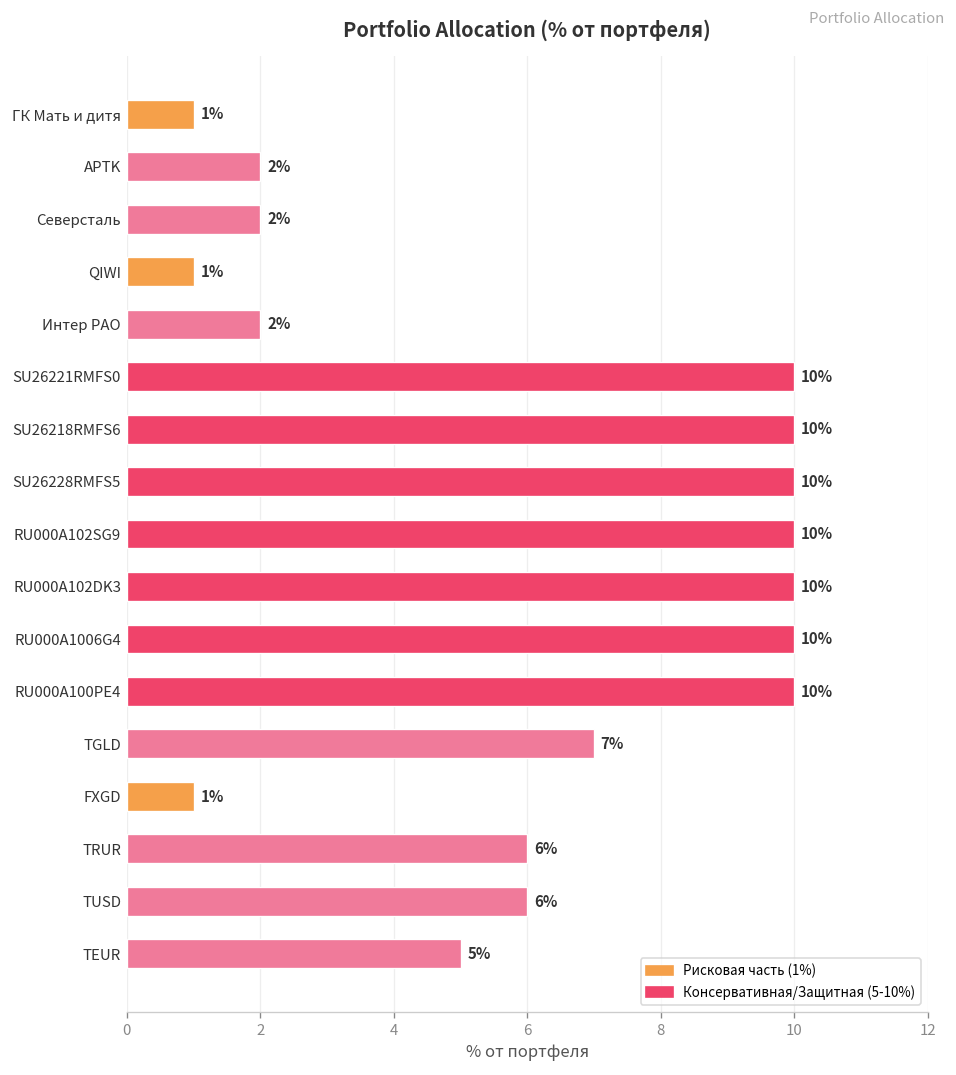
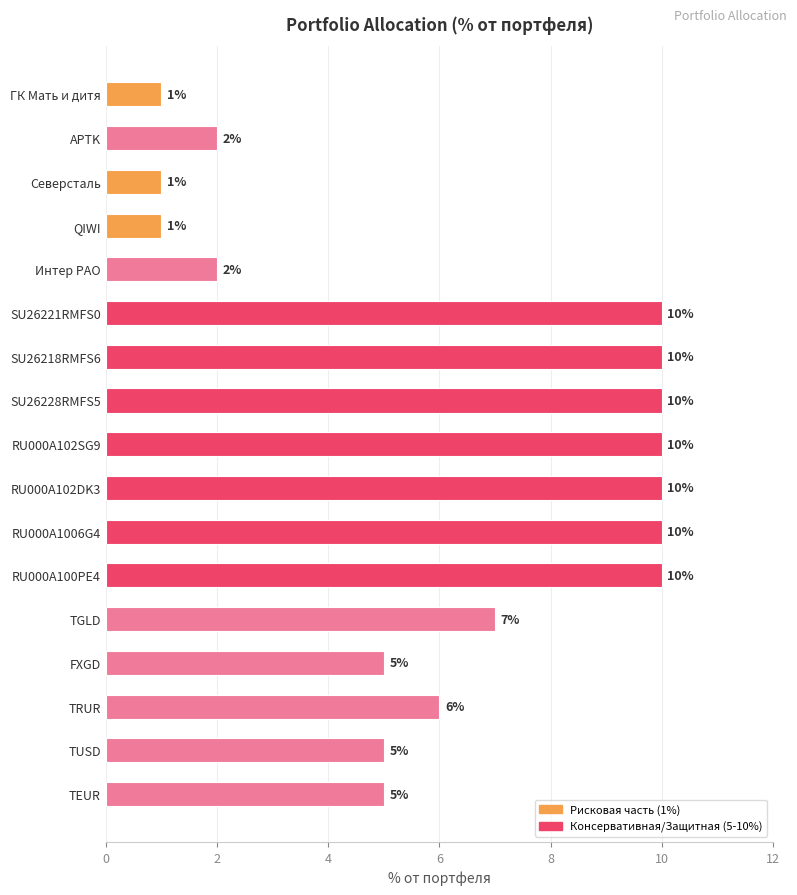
Северсталь: 2% -> 1%
FXGD: 1% -> 5%
TUSD: 6% -> 5%
